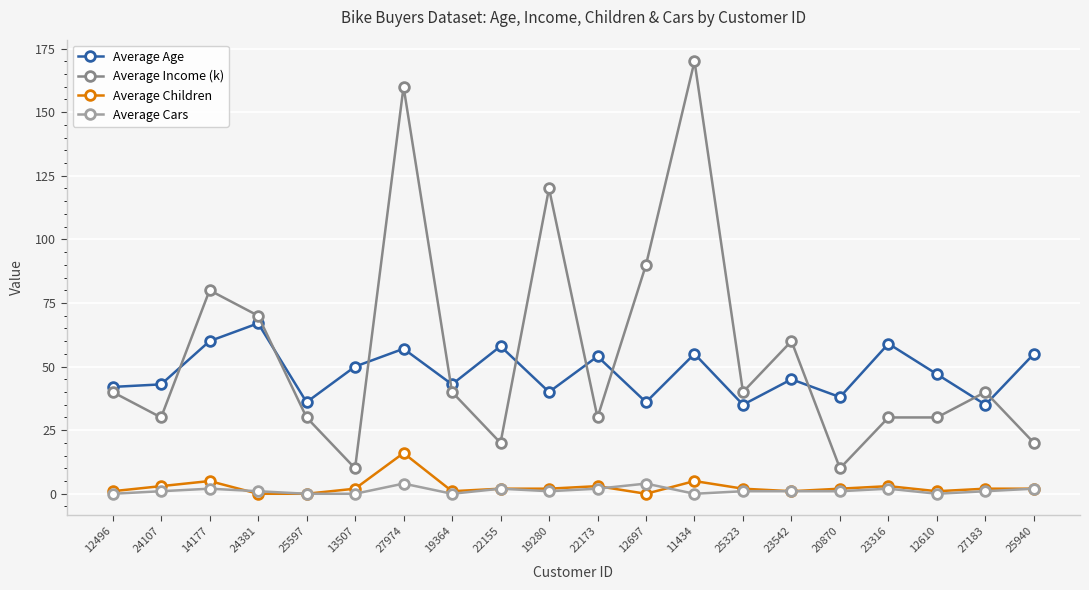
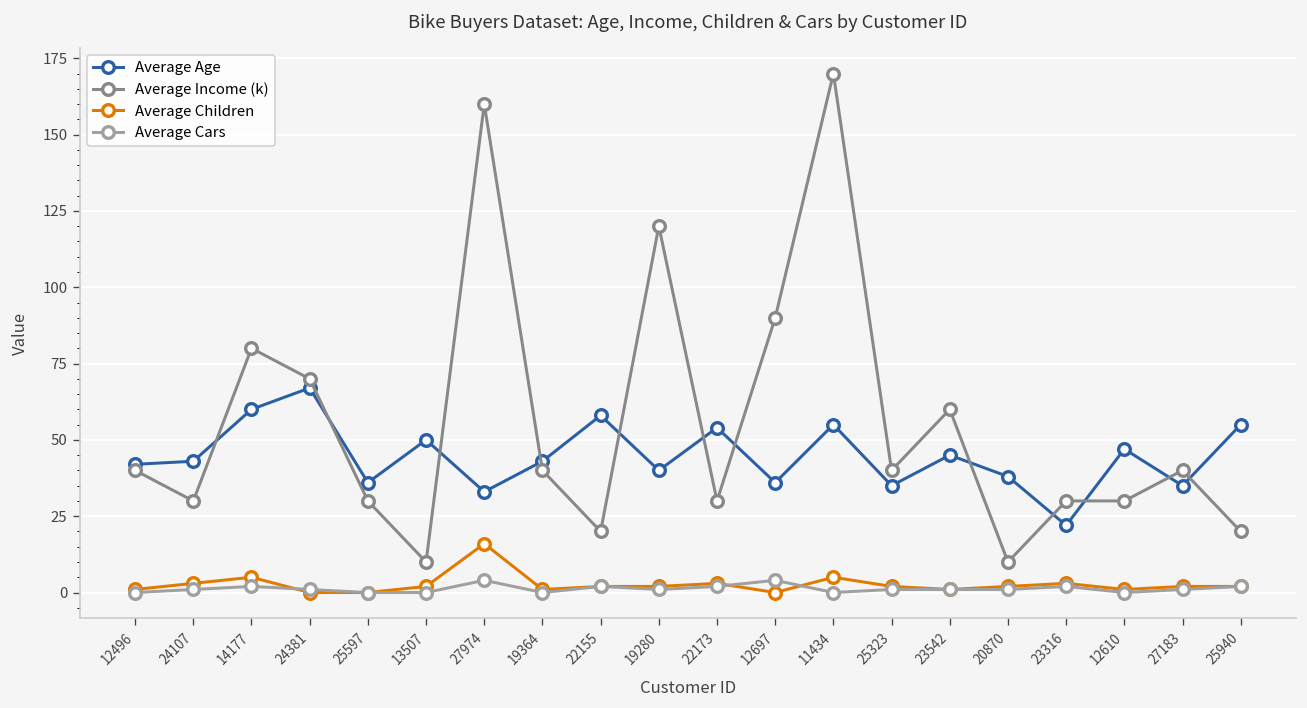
Average Age, 27974: 57 -> 33
Average Age, 23316: 59 -> 22
